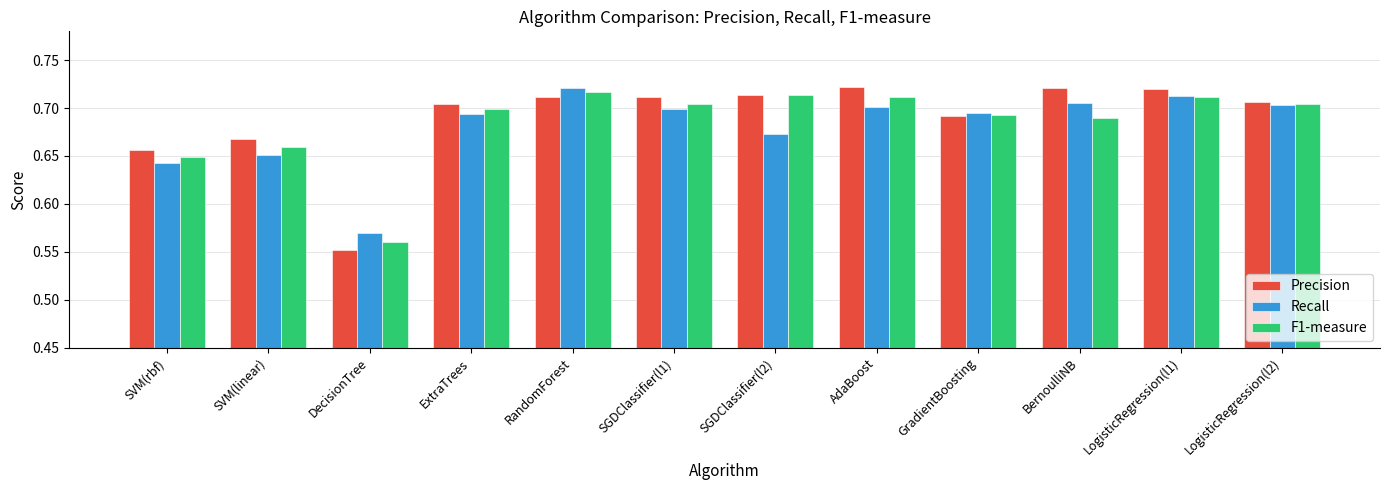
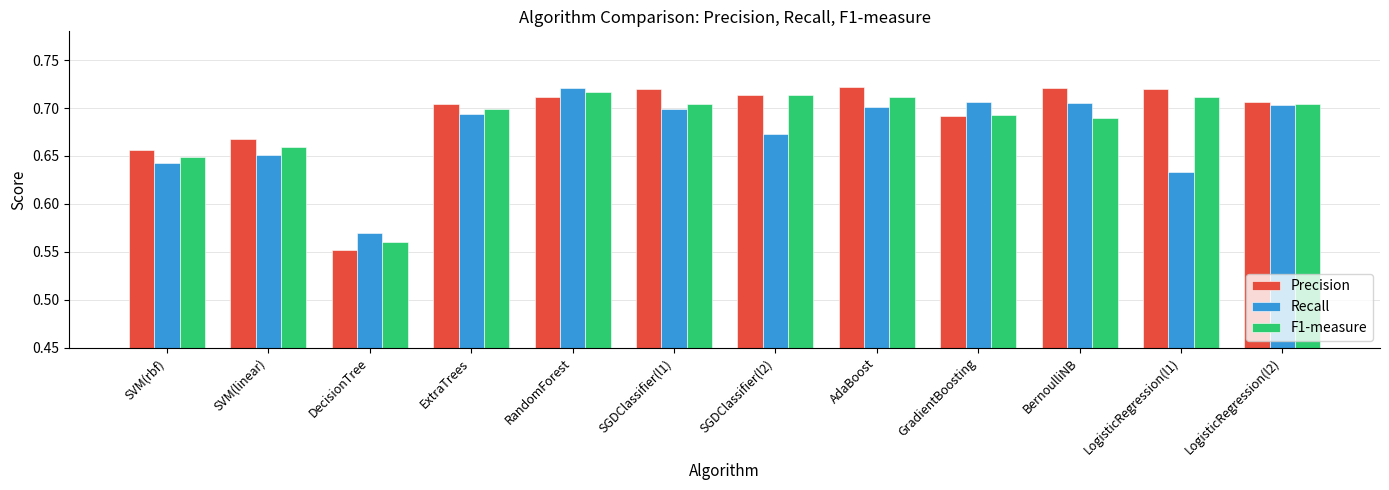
Precision, SGDClassifier(l1): 0.71 -> 0.72
Recall, GradientBoosting: 0.69 -> 0.71
Recall, LogisticRegression(l1): 0.71 -> 0.63
